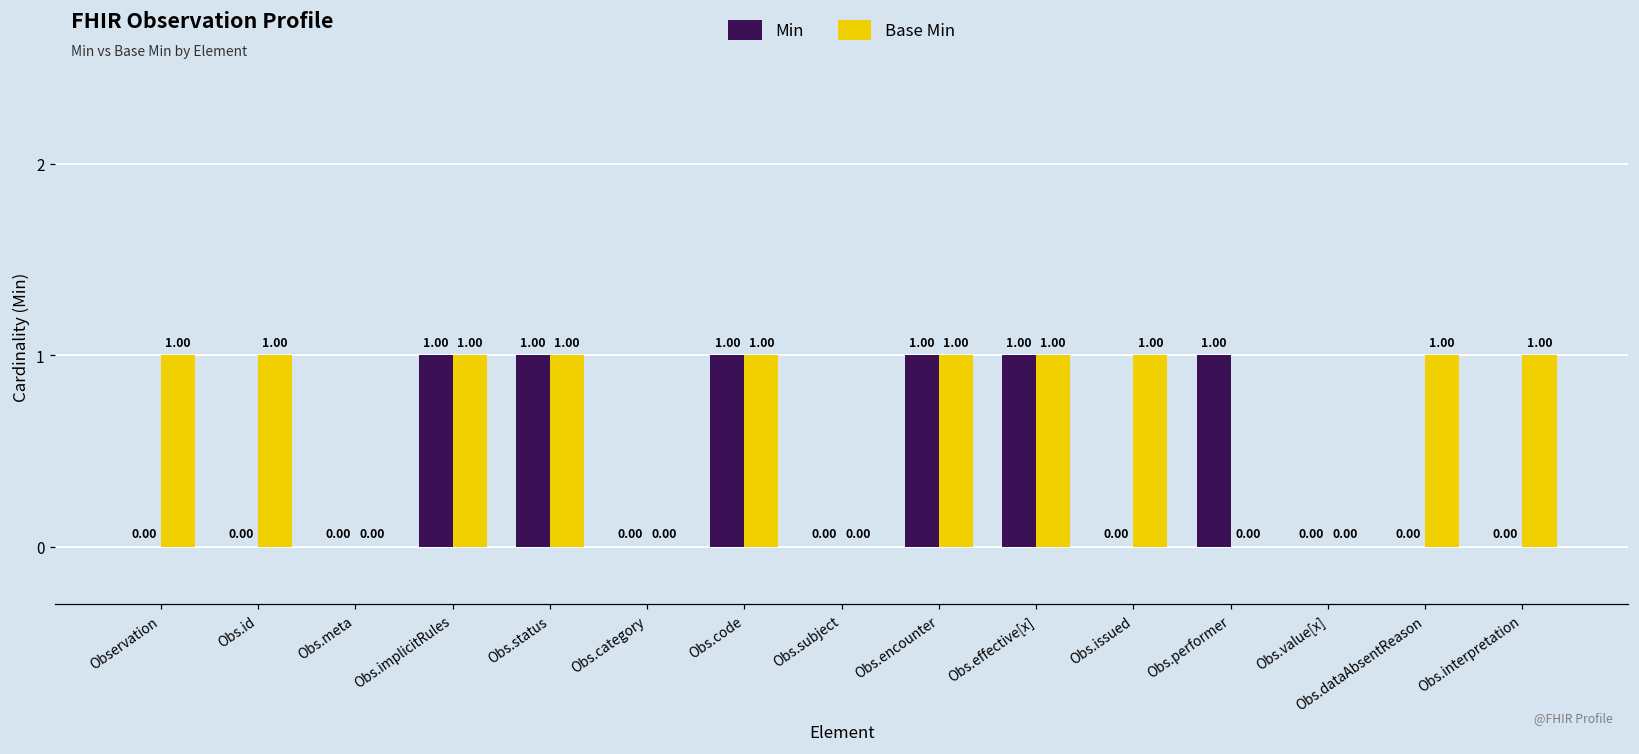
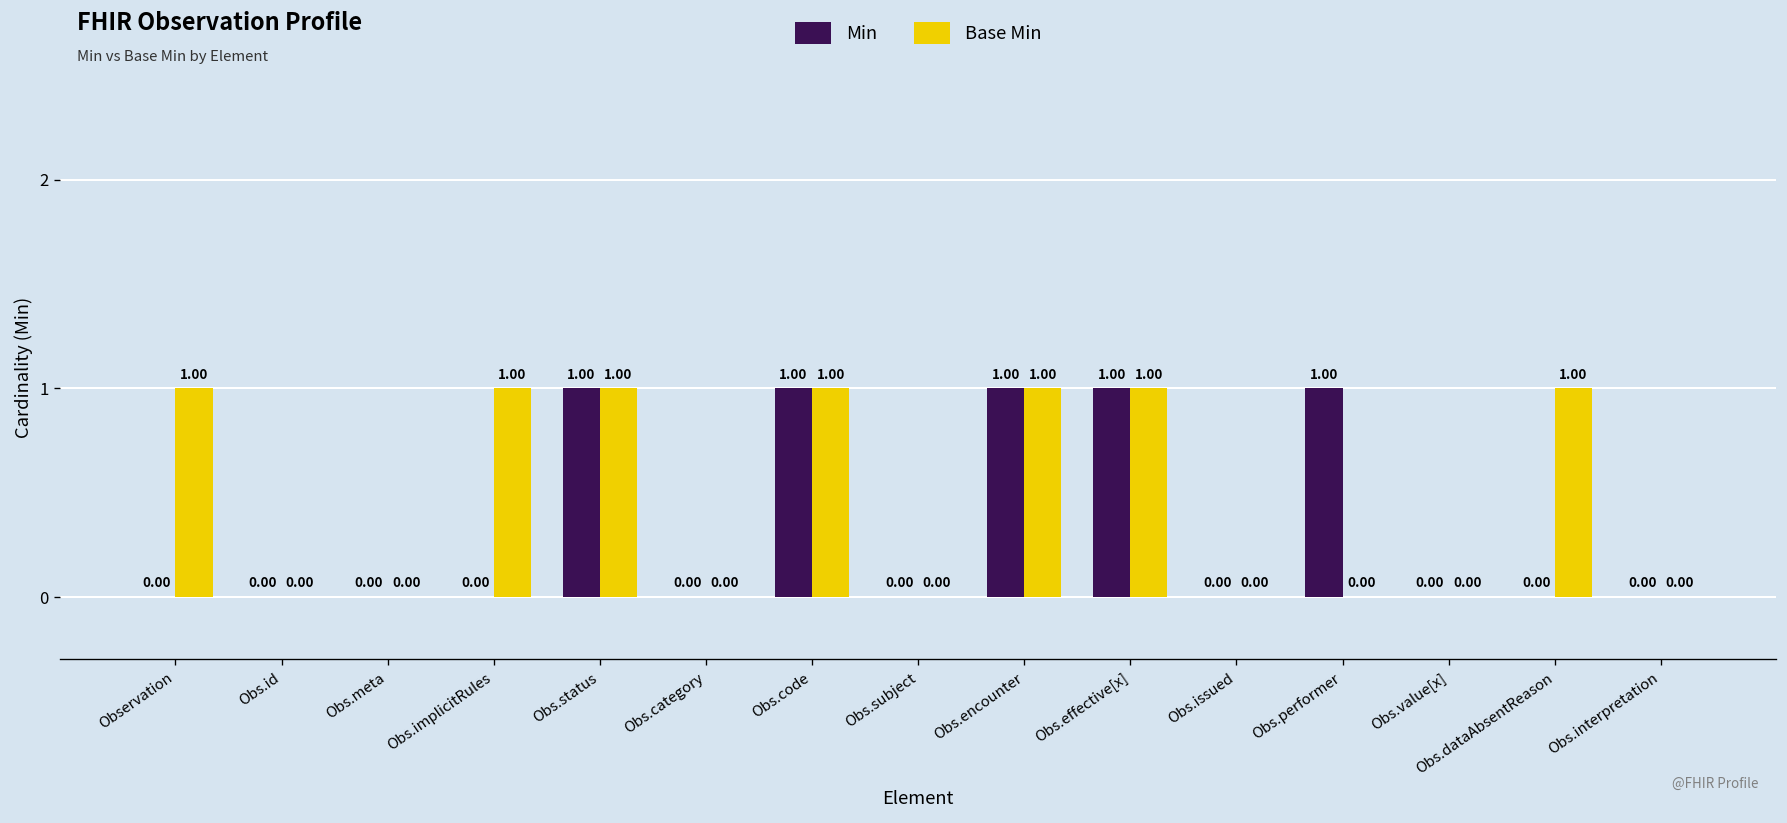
Base Min, Obs.id: 1.00 -> 0.00
Min, Obs.implicitRules: 1.00 -> 0.00
Base Min, Obs.issued: 1.00 -> 0.00
Base Min, Obs.interpretation: 1.00 -> 0.00
